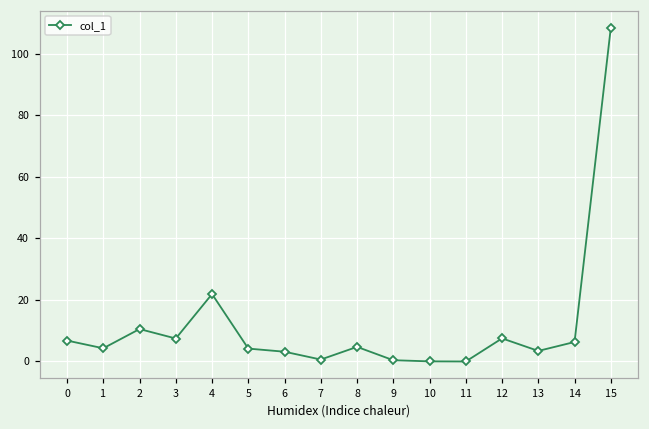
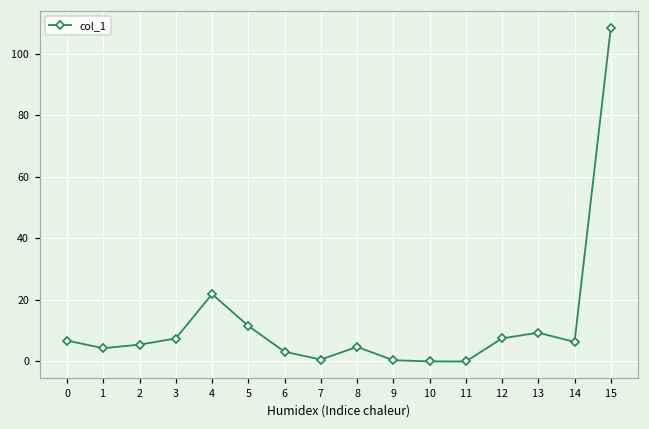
2: 11 -> 5
5: 4 -> 12
13: 3 -> 9
